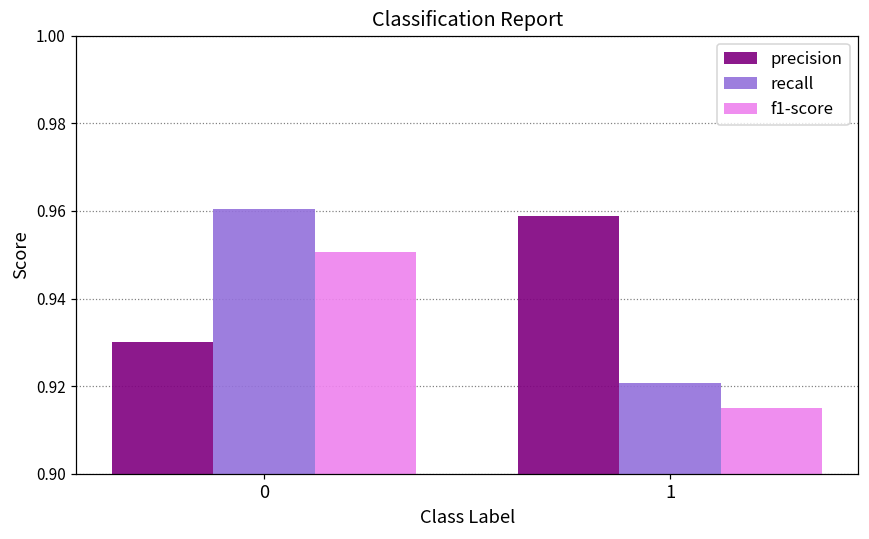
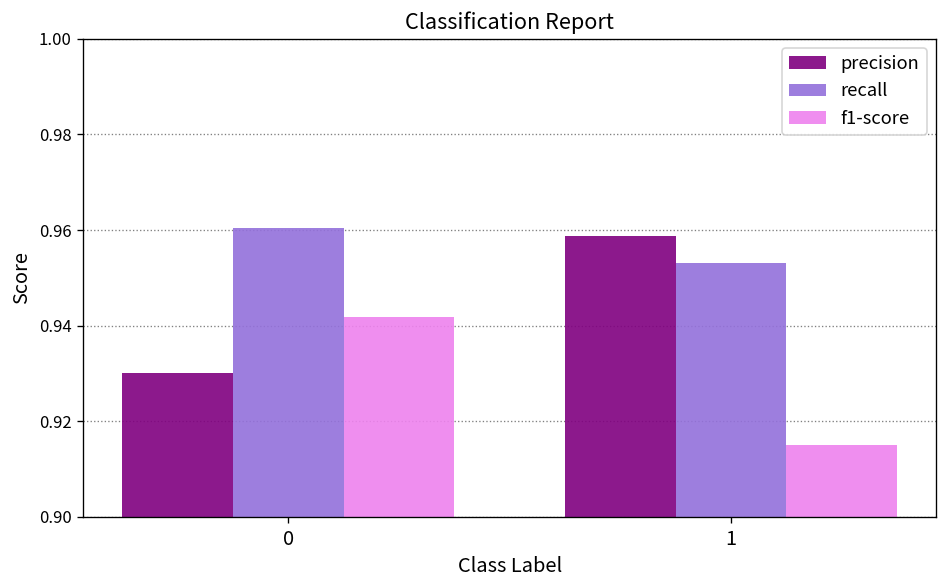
f1-score, 0: 0.951 -> 0.942
recall, 1: 0.921 -> 0.953
